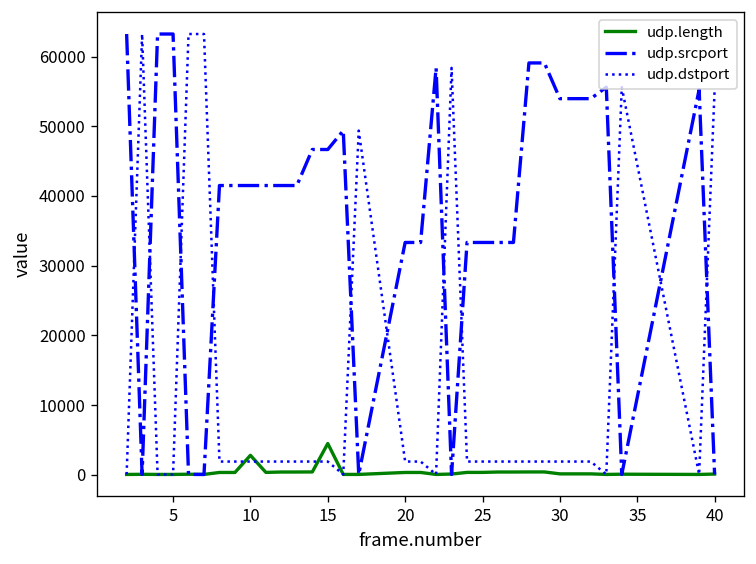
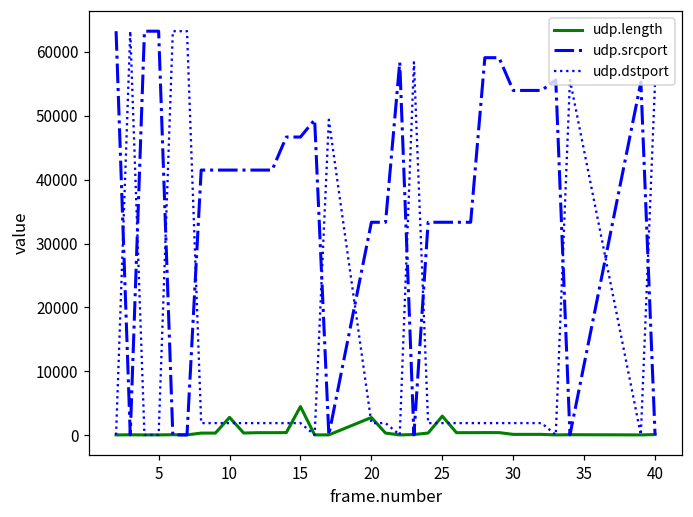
udp.length, 20: 0 -> 3000
udp.length, 25: 0 -> 3000
